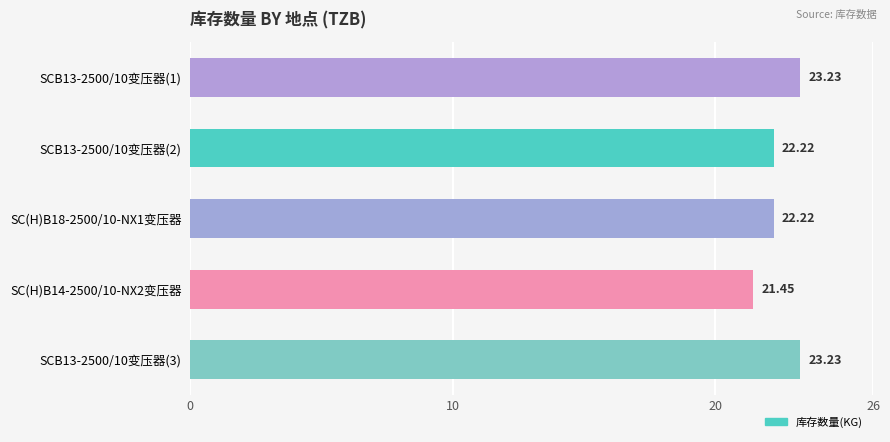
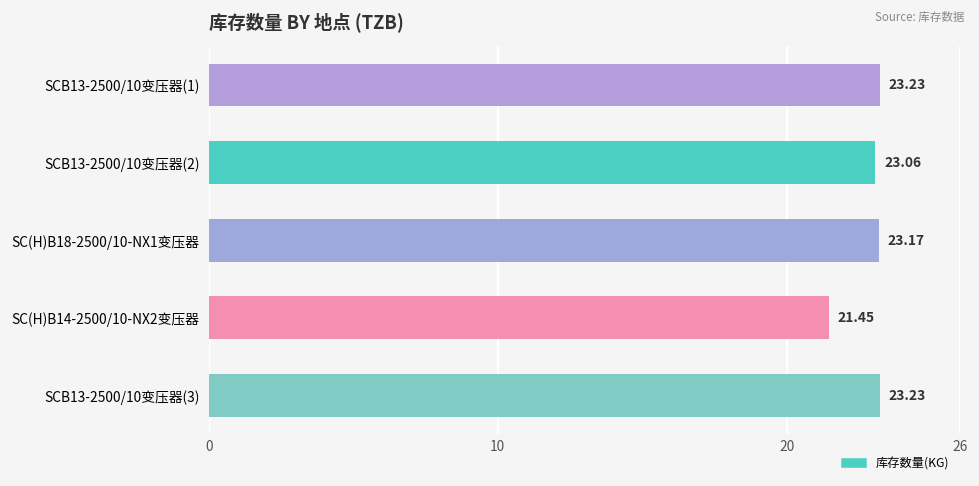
SCB13-2500/10变压器(2): 22.22 -> 23.06
SC(H)B18-2500/10-NX1变压器: 22.22 -> 23.17
